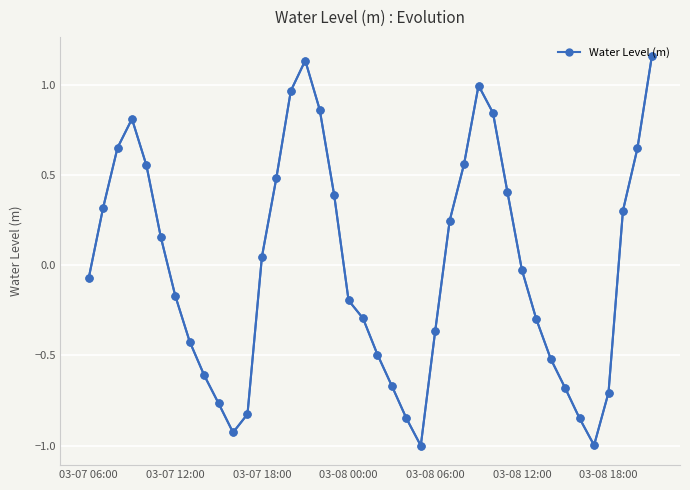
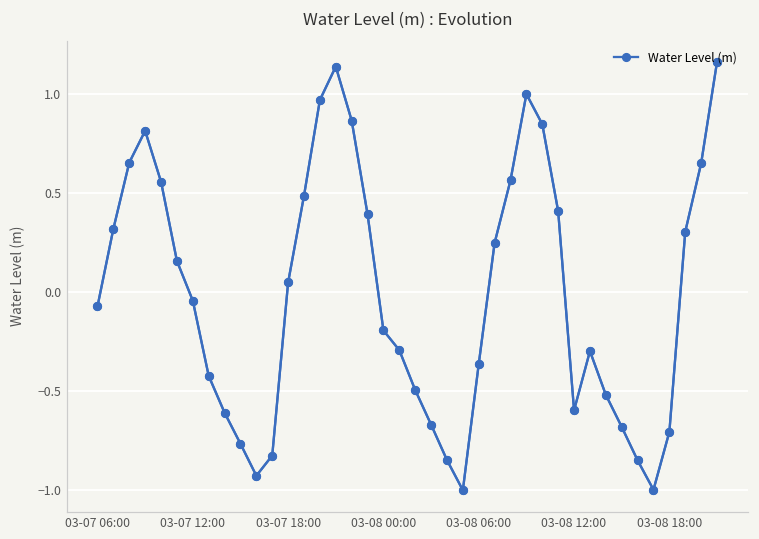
03-07 12:00: -0.17 -> -0.04
03-08 12:00: -0.02 -> -0.60
